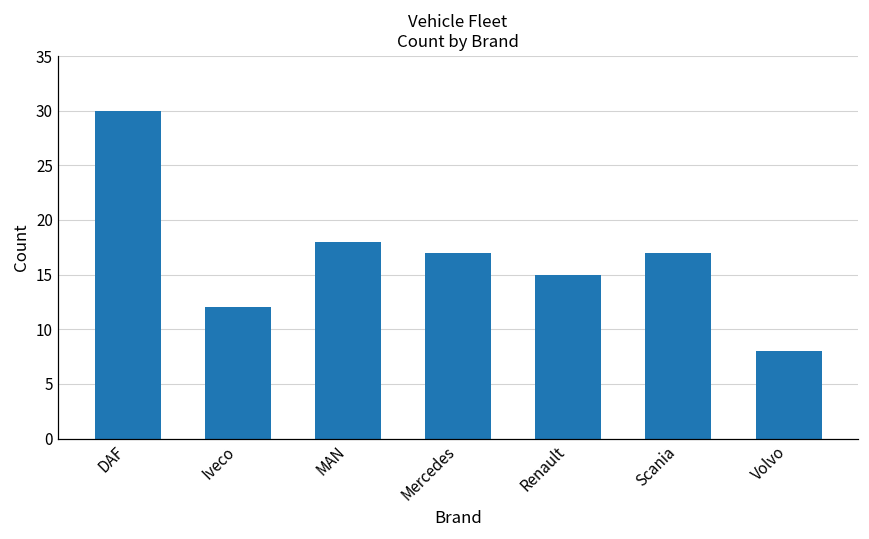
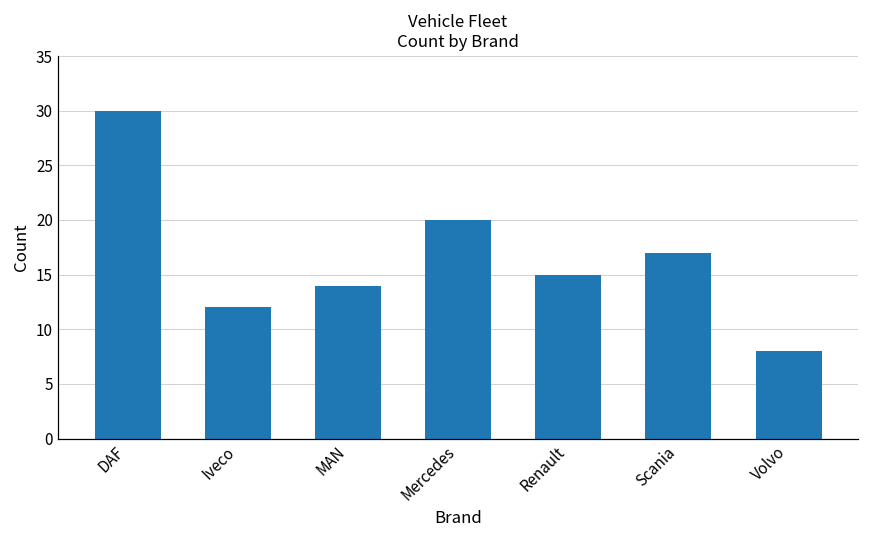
MAN: 18 -> 14
Mercedes: 17 -> 20
